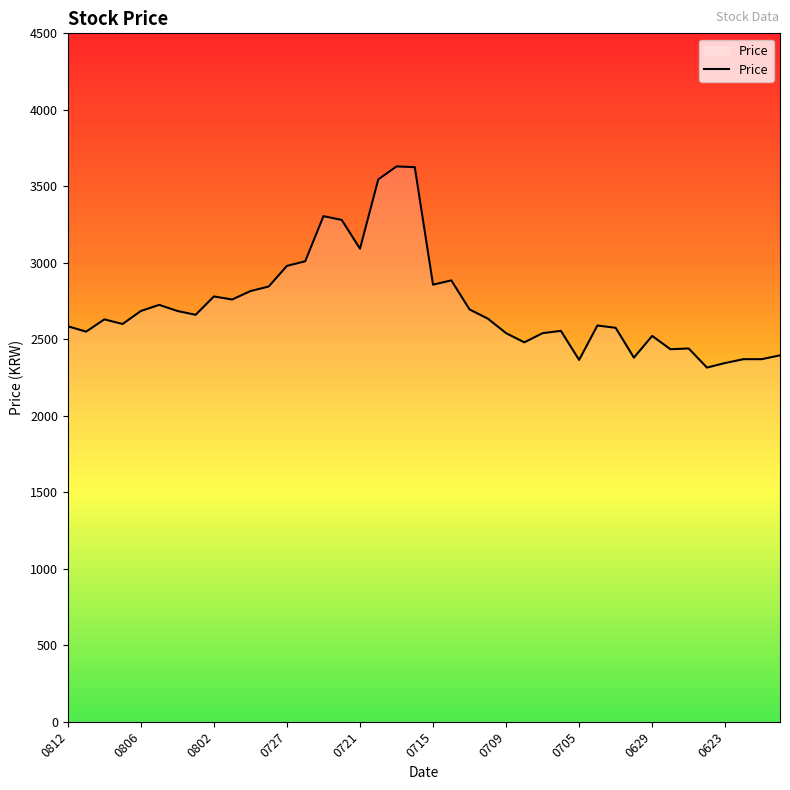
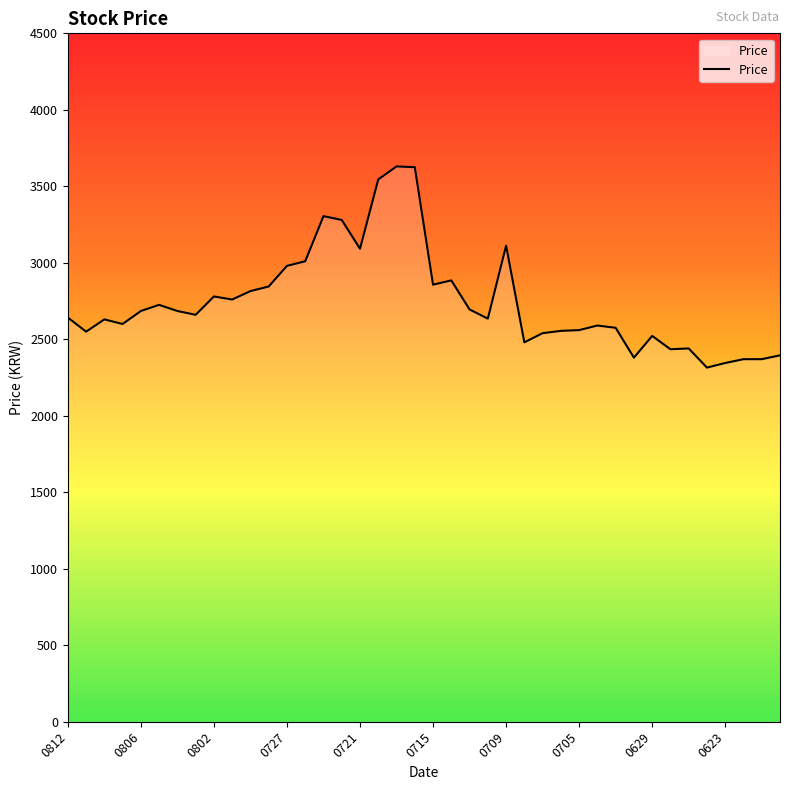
0812: 2590 -> 2640
0709: 2540 -> 3110
0705: 2370 -> 2560
